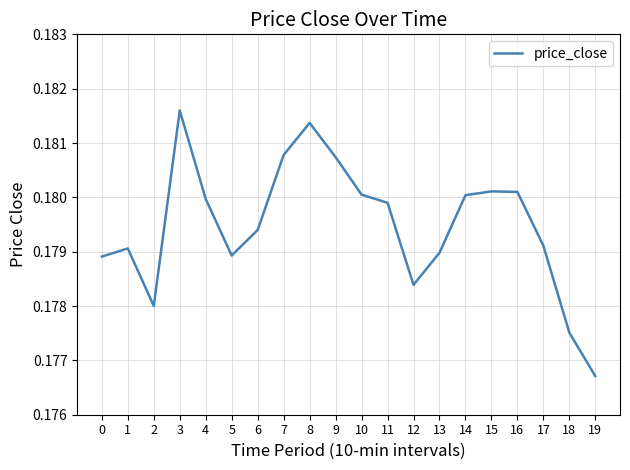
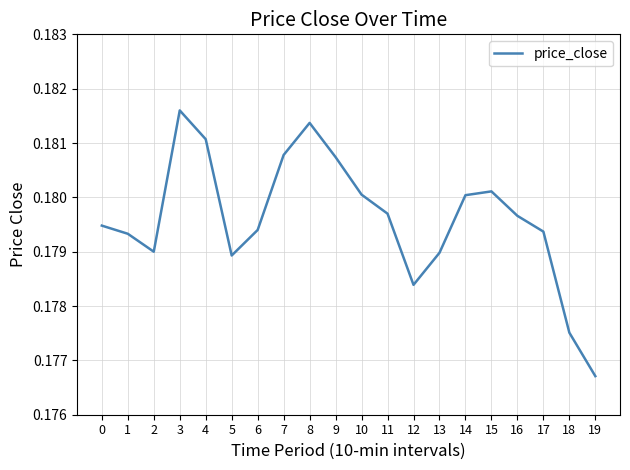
0: 0.1789 -> 0.1795
1: 0.1791 -> 0.1793
2: 0.178 -> 0.179
4: 0.1800 -> 0.1811
11: 0.1799 -> 0.1797
16: 0.1801 -> 0.1797
17: 0.1791 -> 0.1794
